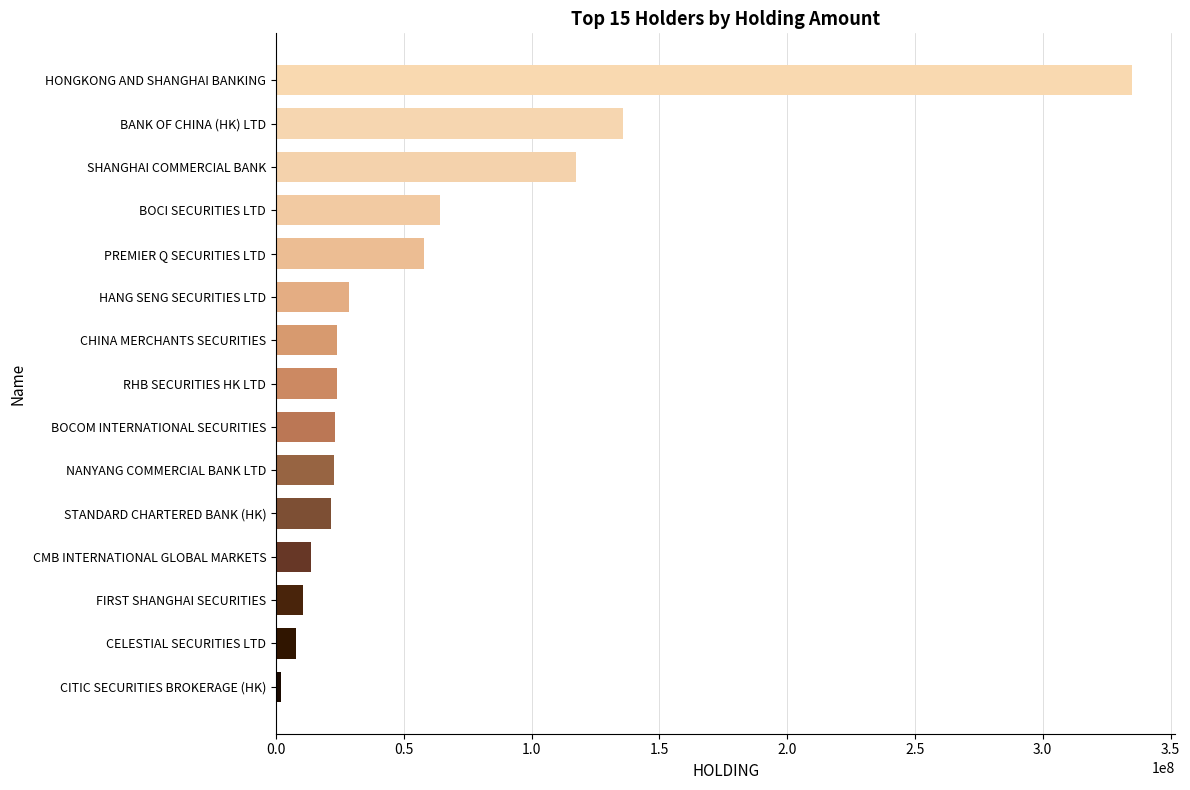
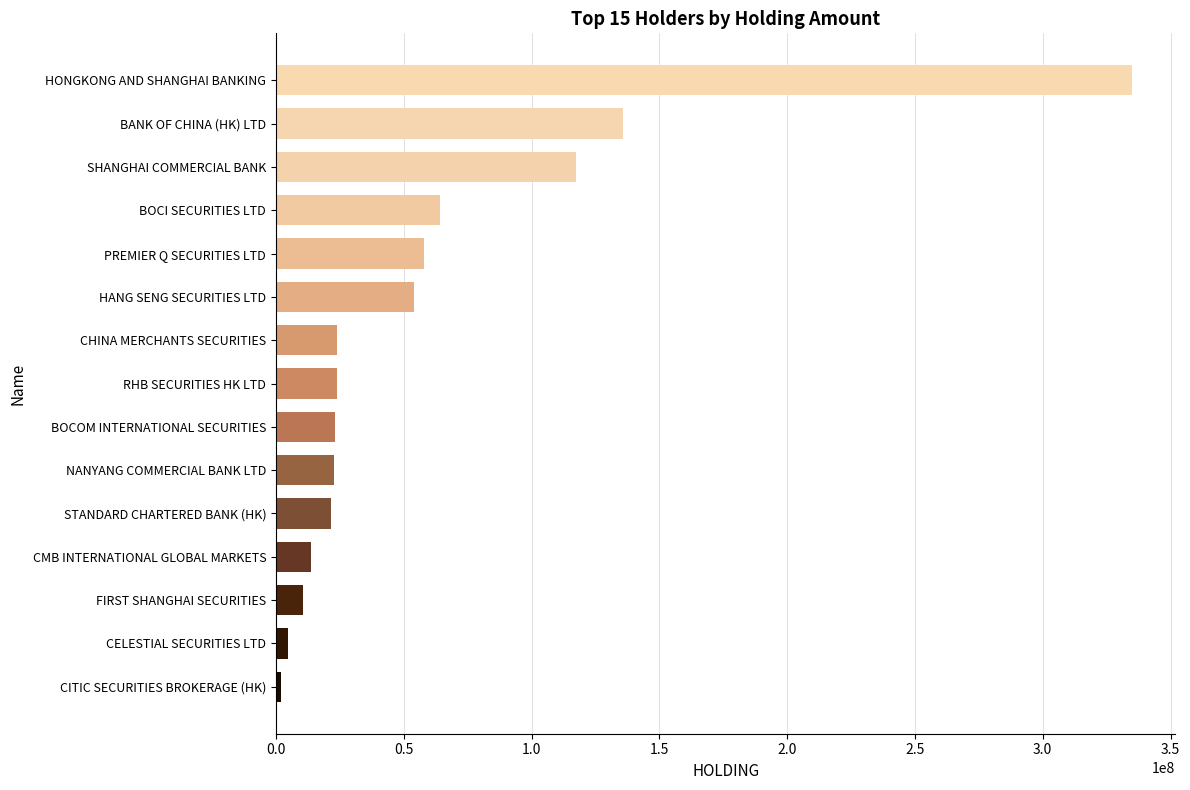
HANG SENG SECURITIES LTD: 29000000 -> 54000000
CELESTIAL SECURITIES LTD: 8000000 -> 5000000
